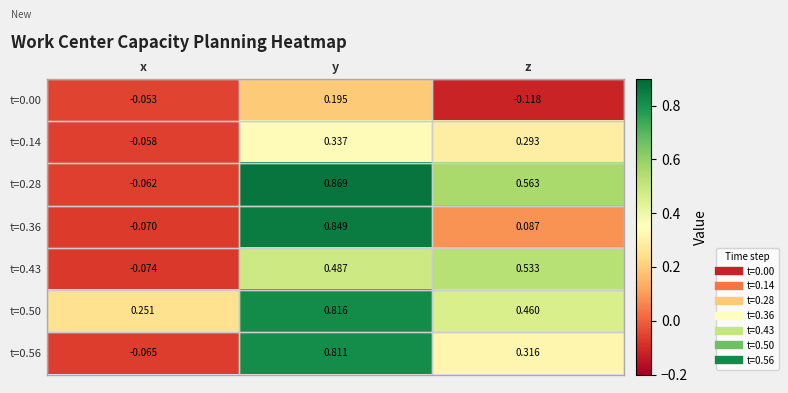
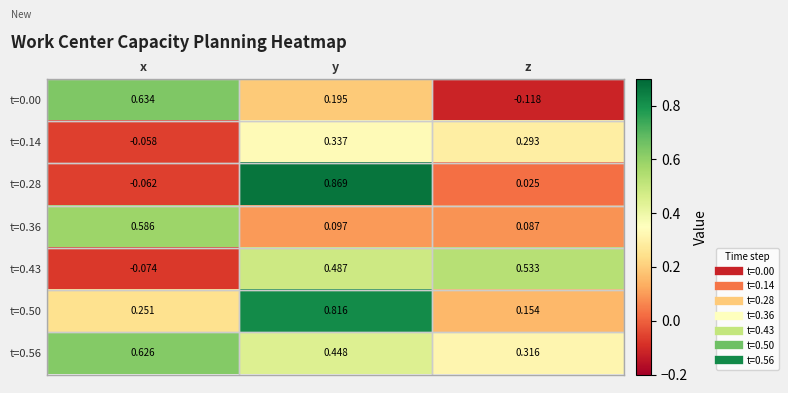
t=0.00, x: -0.053 -> 0.634
t=0.28, z: 0.563 -> 0.025
t=0.36, x: -0.070 -> 0.586
t=0.36, y: 0.849 -> 0.097
t=0.50, z: 0.460 -> 0.154
t=0.56, x: -0.065 -> 0.626
t=0.56, y: 0.811 -> 0.448
